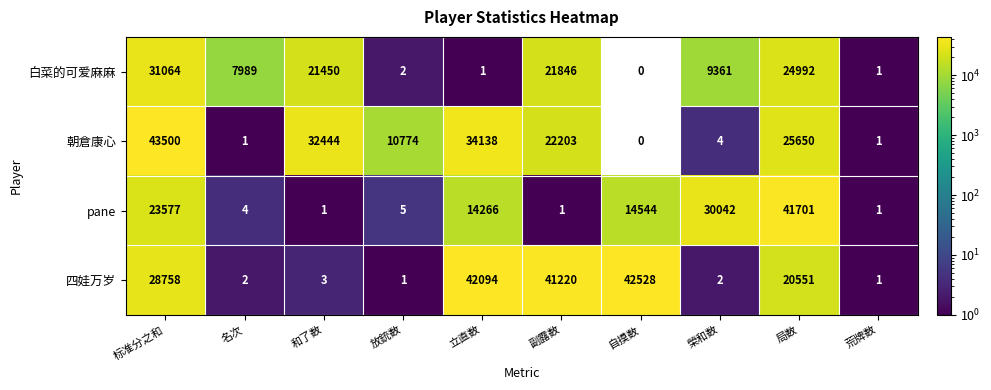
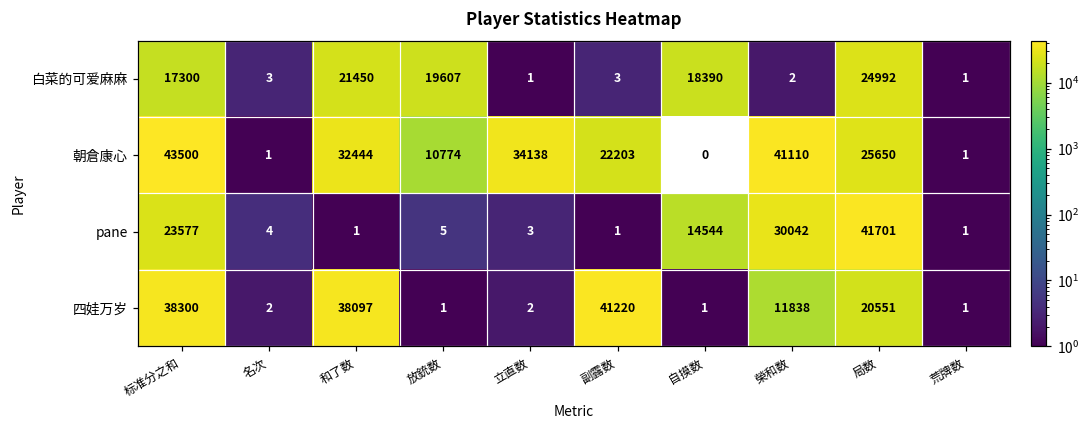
白菜的可爱麻麻, 标准分之和: 31064 -> 17300
白菜的可爱麻麻, 名次: 7989 -> 3
白菜的可爱麻麻, 放銃数: 2 -> 19607
白菜的可爱麻麻, 副露数: 21846 -> 3
白菜的可爱麻麻, 自摸数: 0 -> 18390
白菜的可爱麻麻, 榮和数: 9361 -> 2
朝倉康心, 榮和数: 4 -> 41110
pane, 立直数: 14266 -> 3
四娃万岁, 标准分之和: 28758 -> 38300
四娃万岁, 和了数: 3 -> 38097
四娃万岁, 立直数: 42094 -> 2
四娃万岁, 自摸数: 42528 -> 1
四娃万岁, 榮和数: 2 -> 11838
